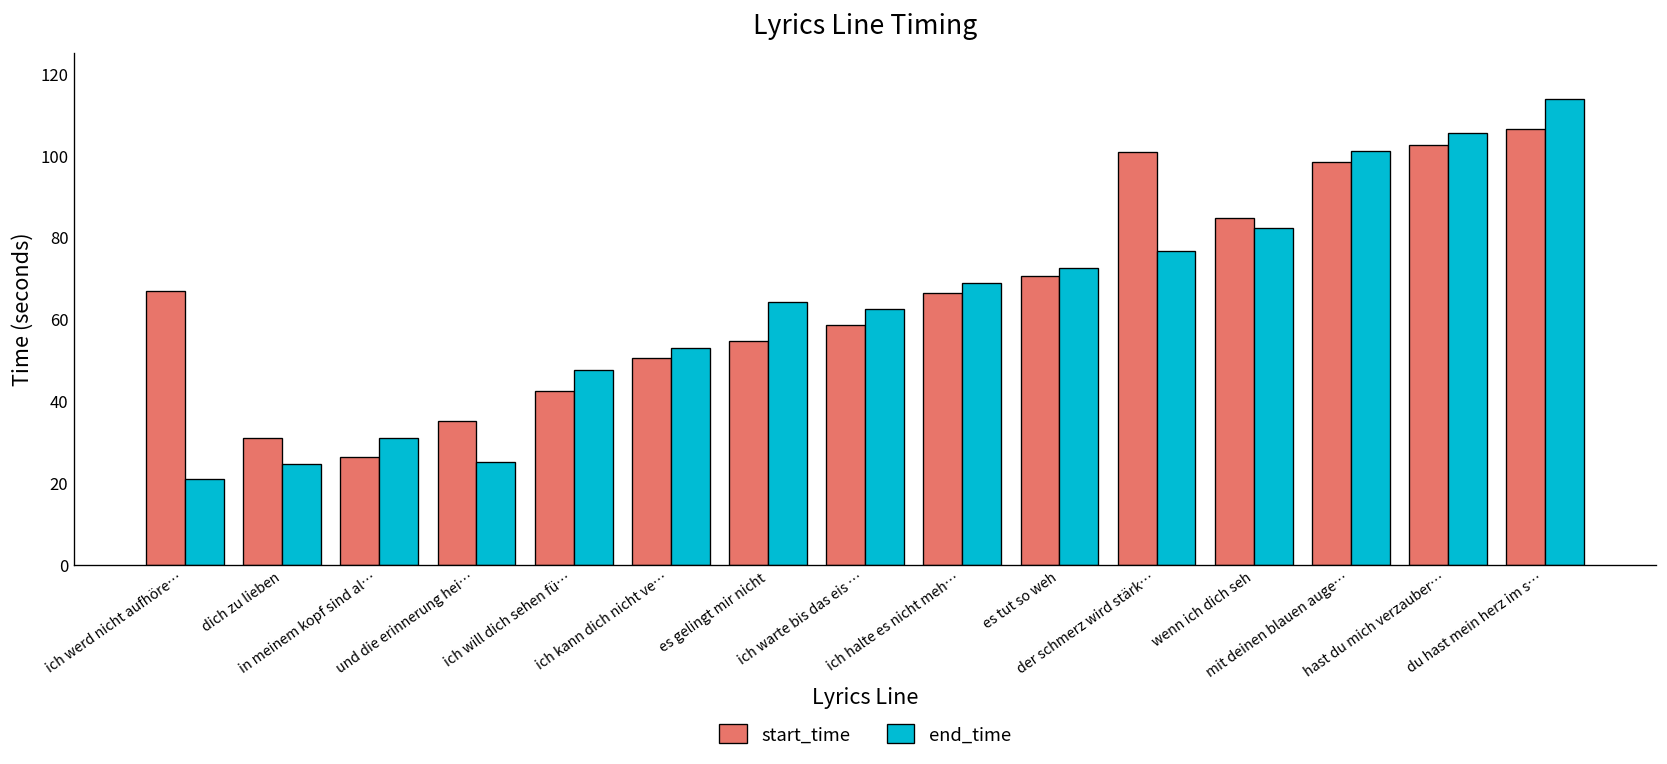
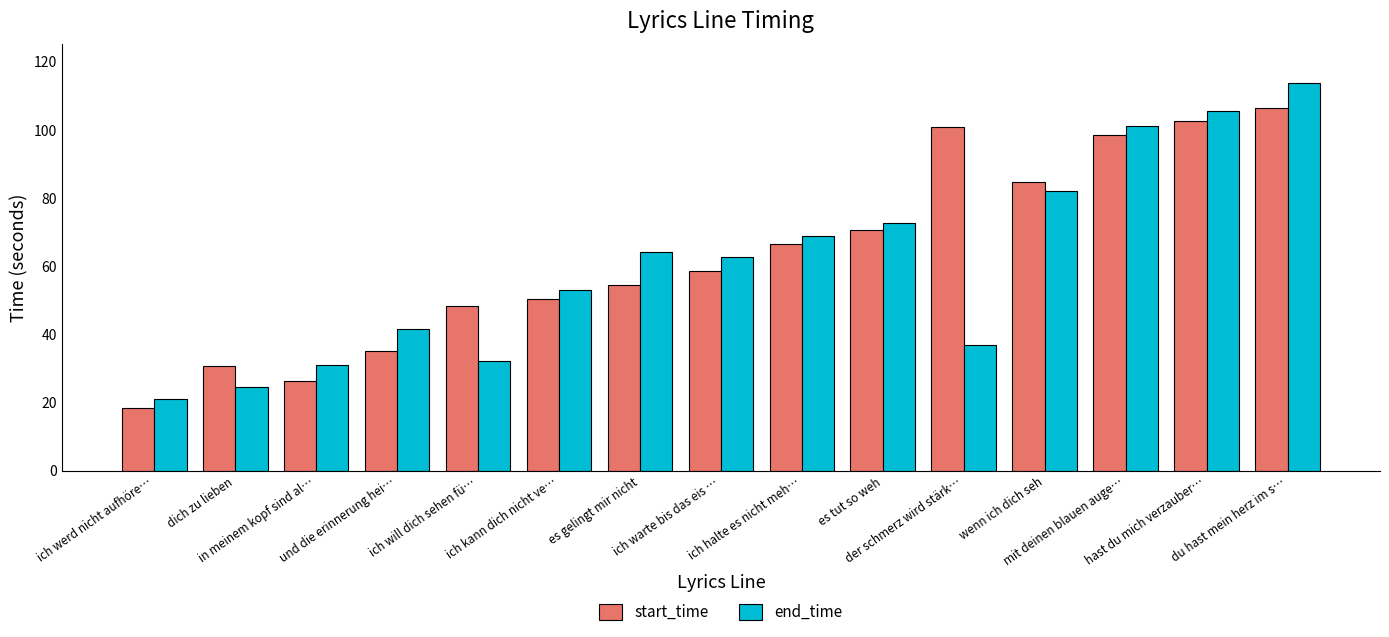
start_time, ich werd nicht aufhöre…: 67 -> 19
end_time, und die erinnerung hei…: 25 -> 41
start_time, ich will dich sehen fü…: 42 -> 48
end_time, ich will dich sehen fü…: 47 -> 32
end_time, der schmerz wird stärk…: 77 -> 37
